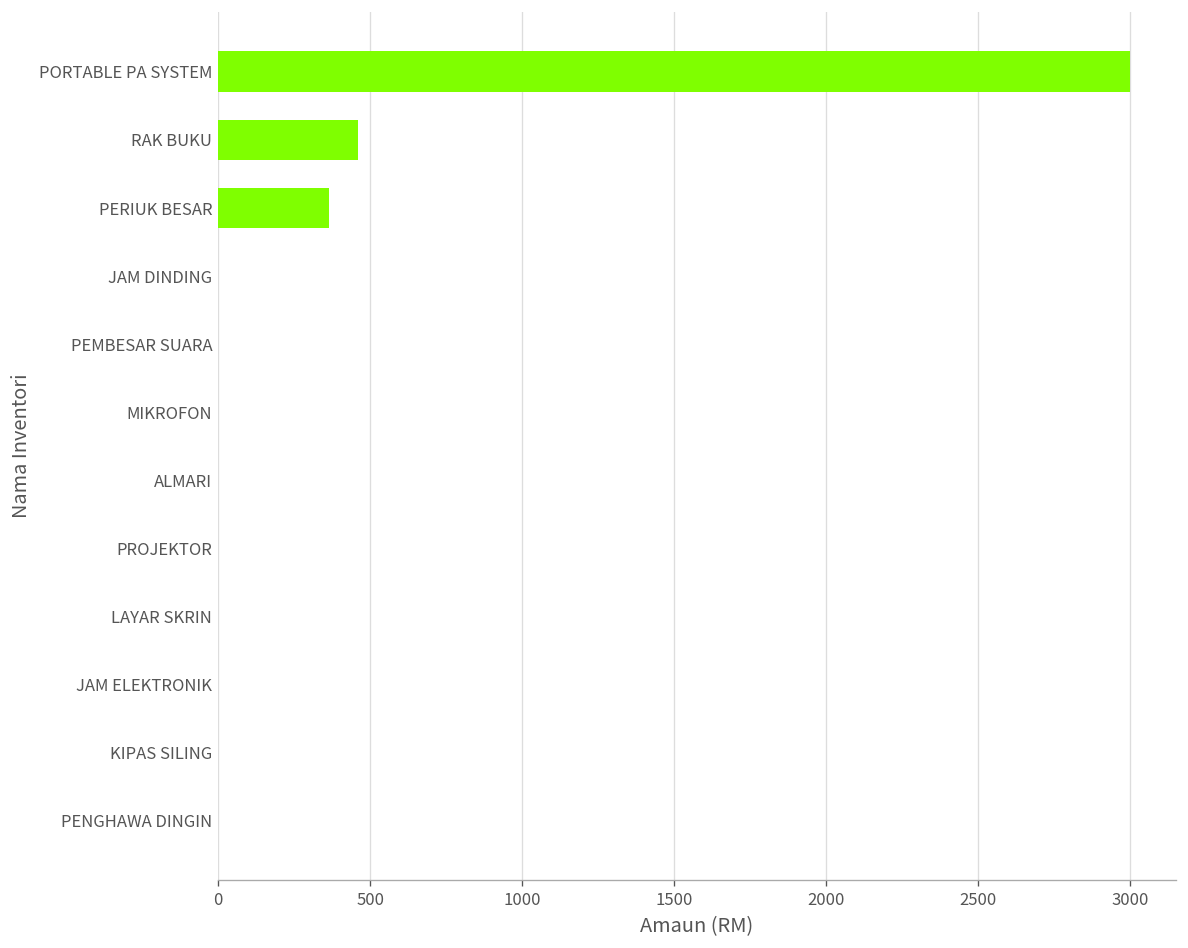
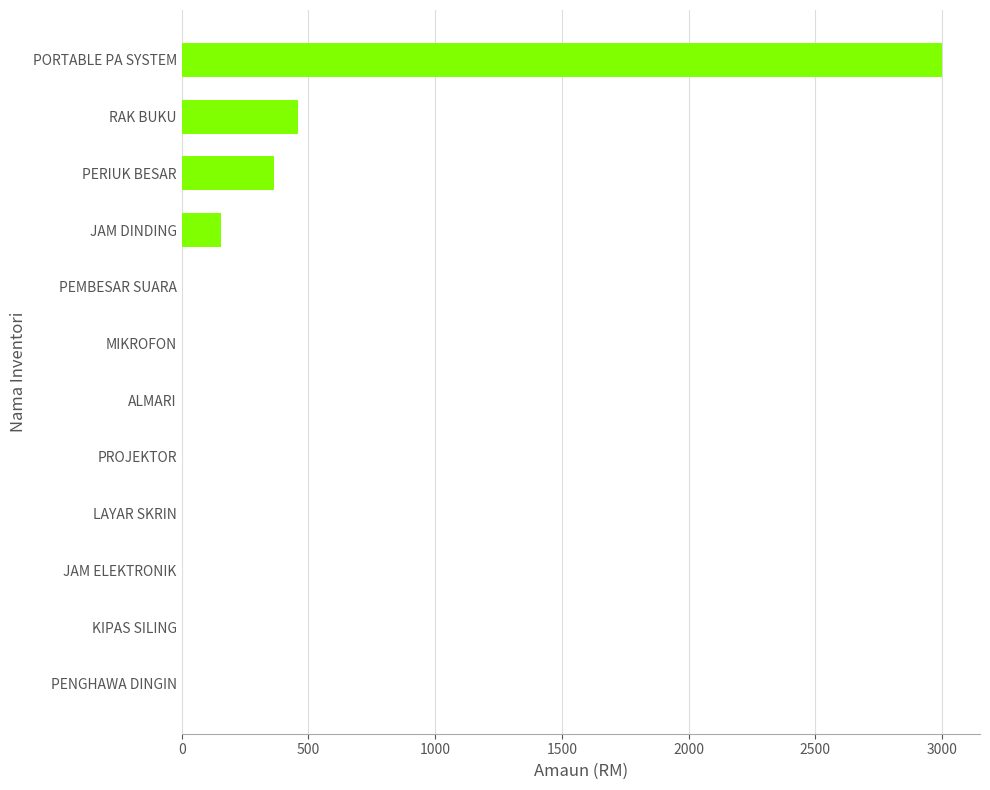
JAM DINDING: 0 -> 160
